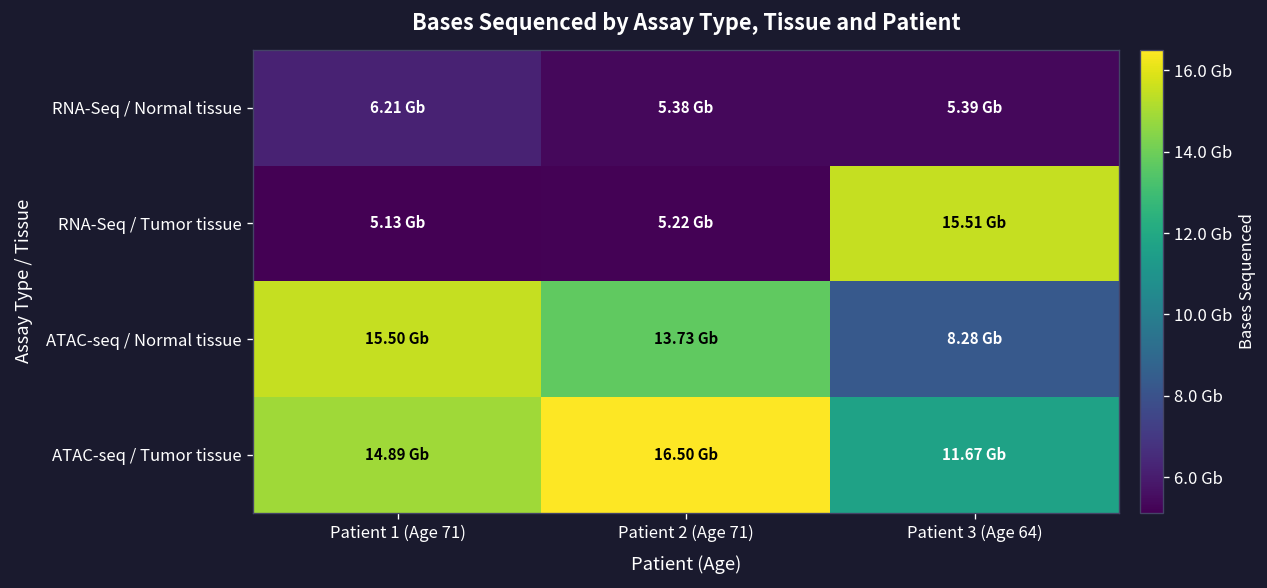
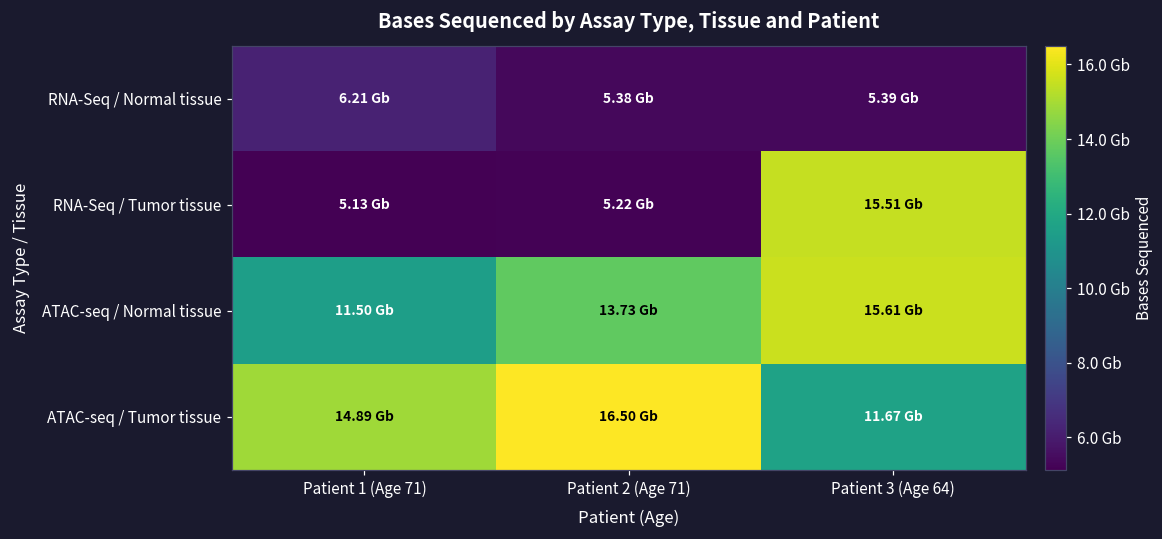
ATAC-seq / Normal tissue, Patient 1 (Age 71): 15.50 -> 11.50
ATAC-seq / Normal tissue, Patient 3 (Age 64): 8.28 -> 15.61
